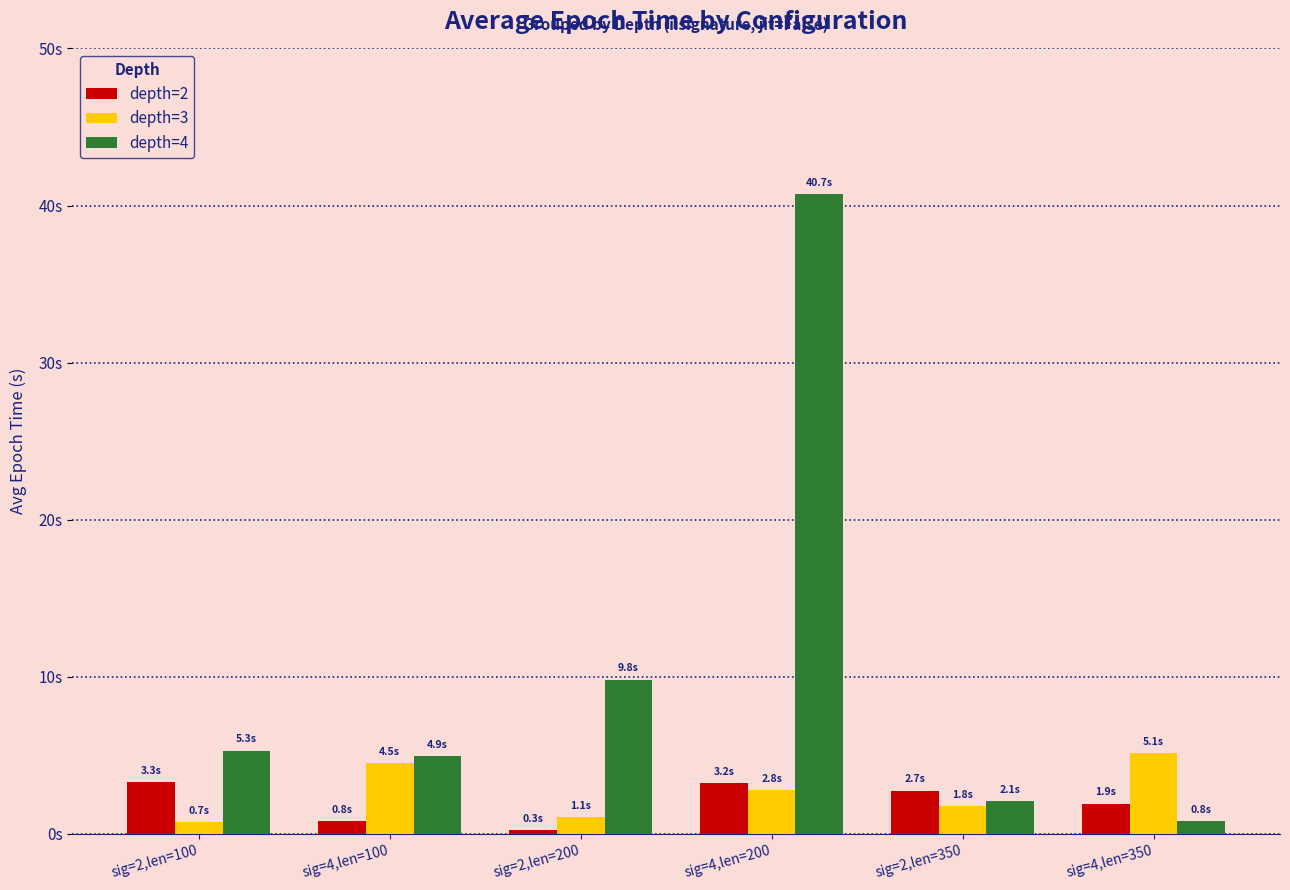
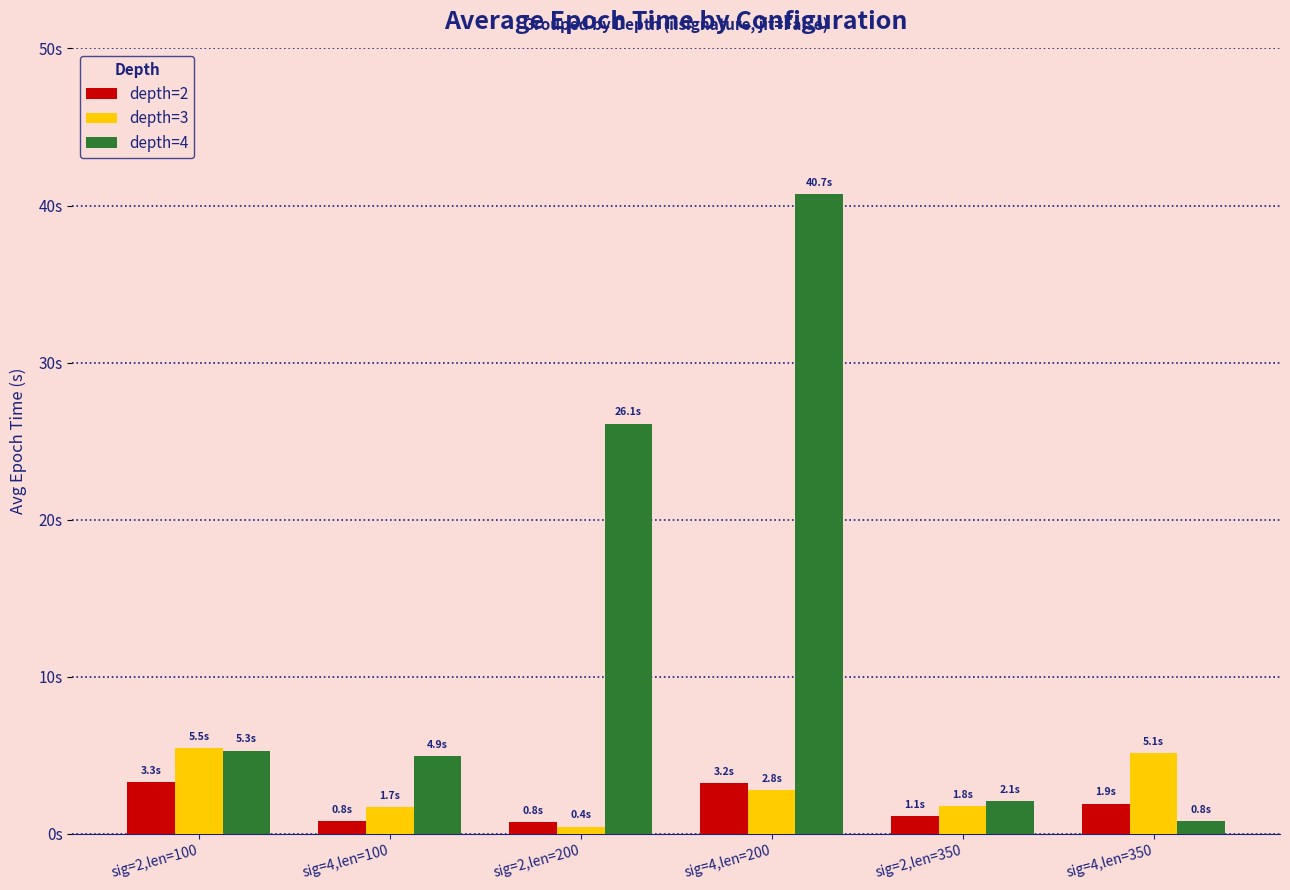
depth=3, sig=2,len=100: 0.7s -> 5.5s
depth=3, sig=4,len=100: 4.5s -> 1.7s
depth=2, sig=2,len=200: 0.3s -> 0.8s
depth=3, sig=2,len=200: 1.1s -> 0.4s
depth=4, sig=2,len=200: 9.8s -> 26.1s
depth=2, sig=2,len=350: 2.7s -> 1.1s
